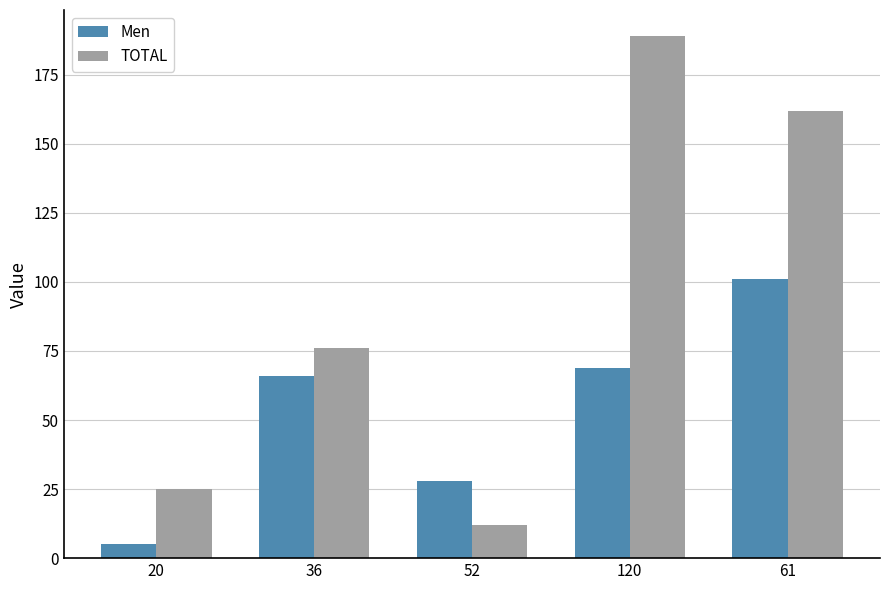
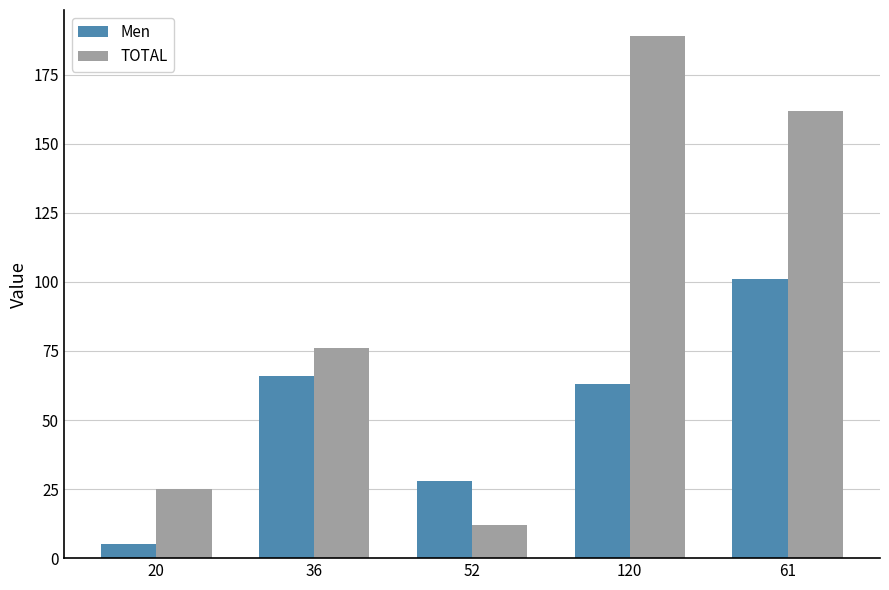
Men, 120: 69 -> 63
